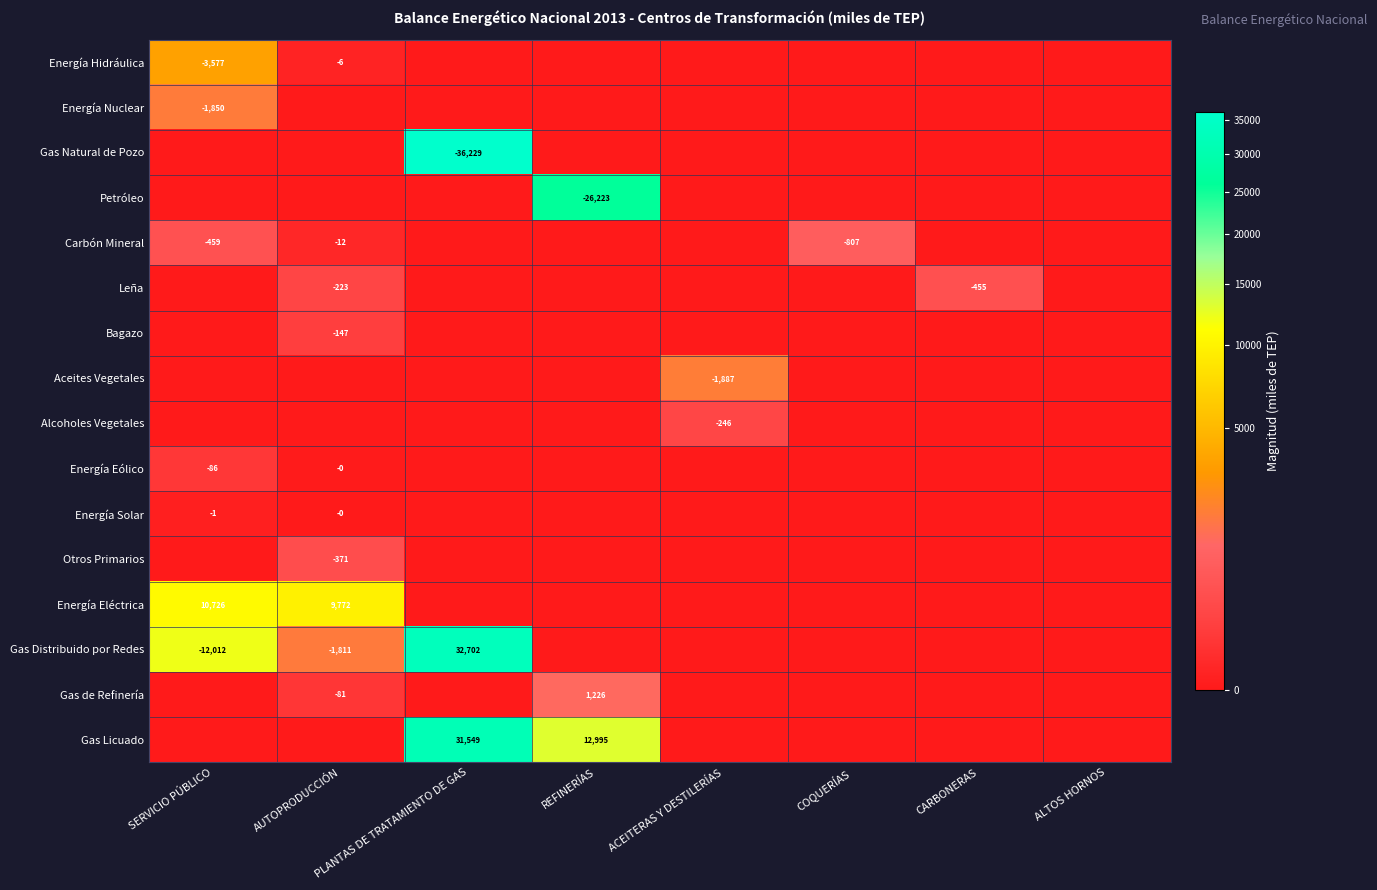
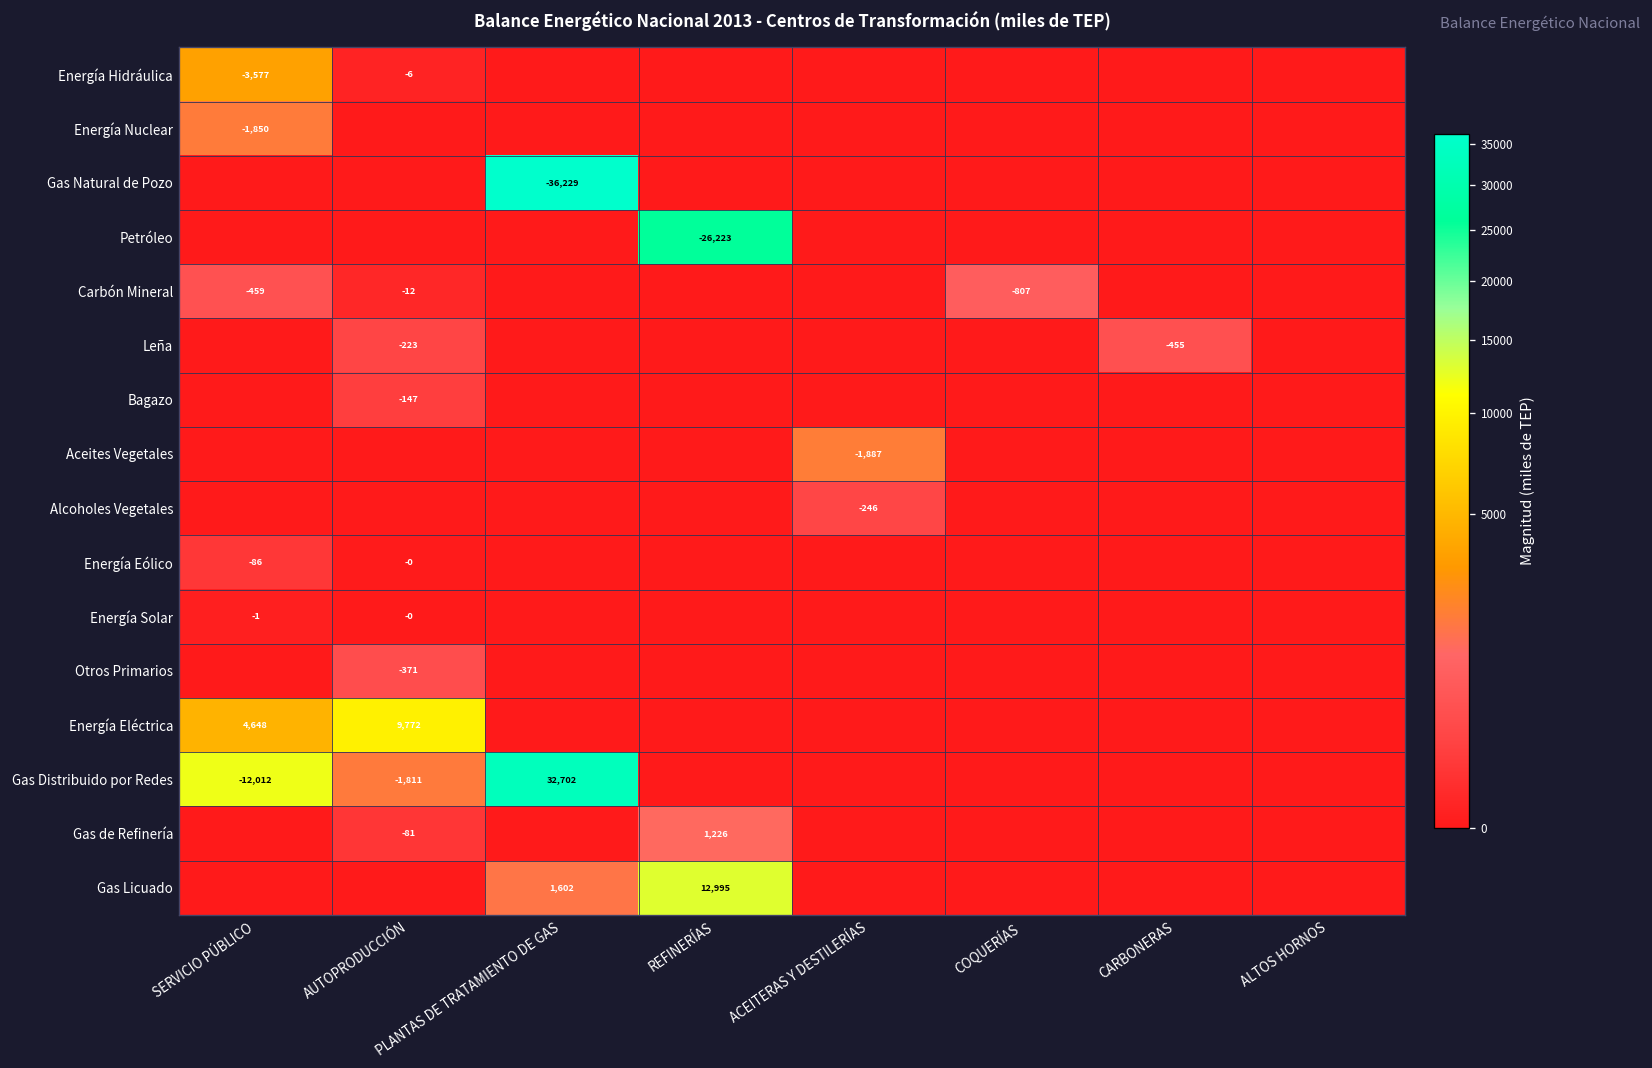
Energía Eléctrica, SERVICIO PÚBLICO: 10,726 -> 4,648
Gas Licuado, PLANTAS DE TRATAMIENTO DE GAS: 31,549 -> 1,602
